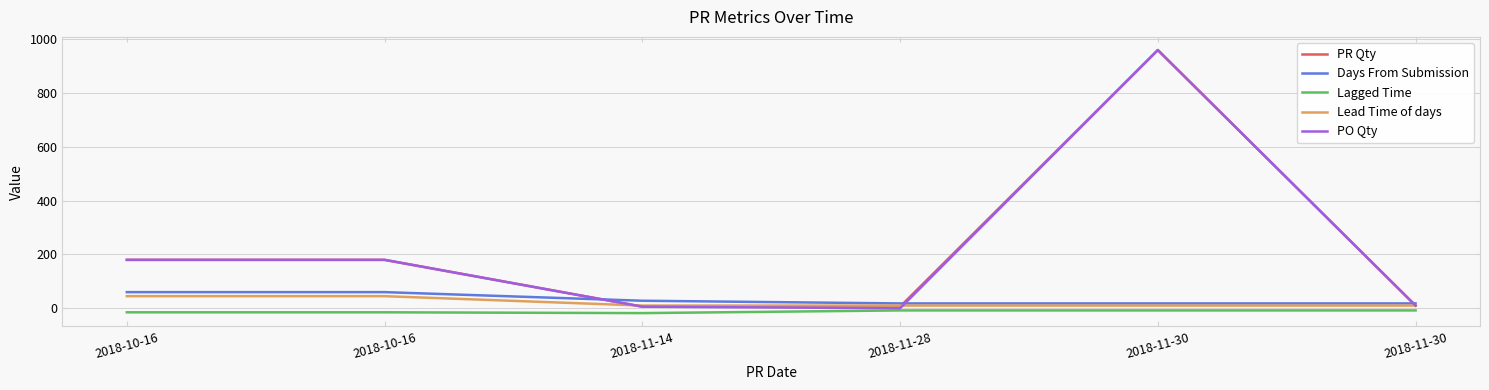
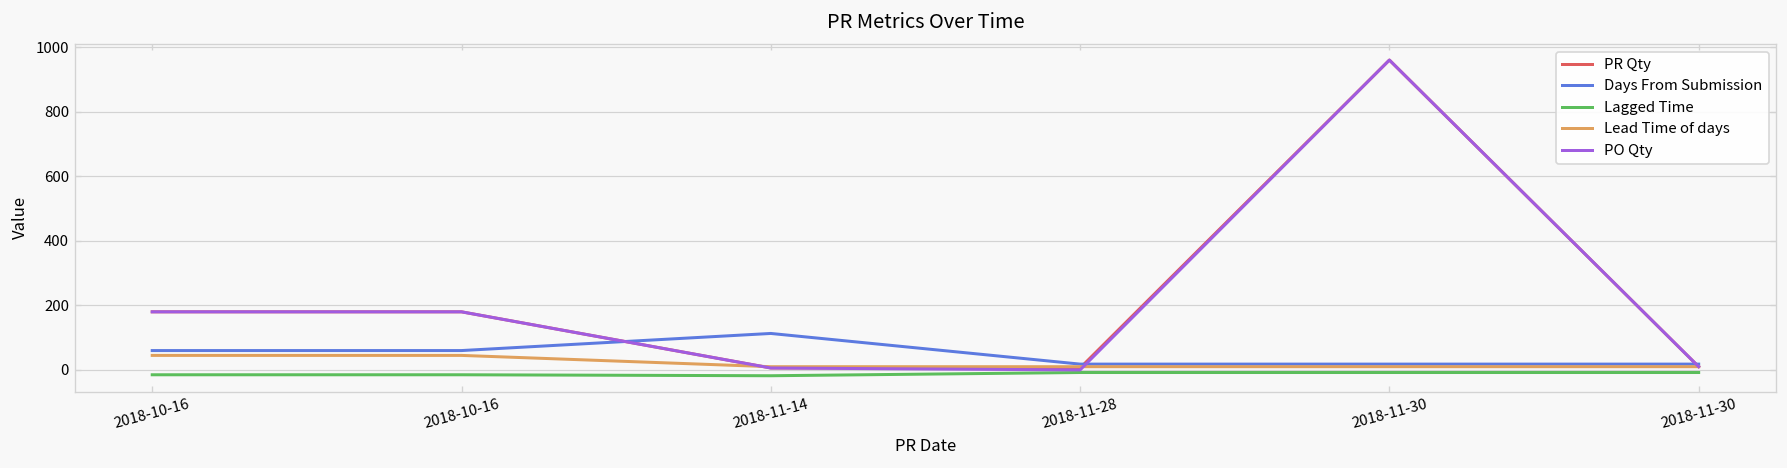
Days From Submission, 2018-11-14: 30 -> 110
